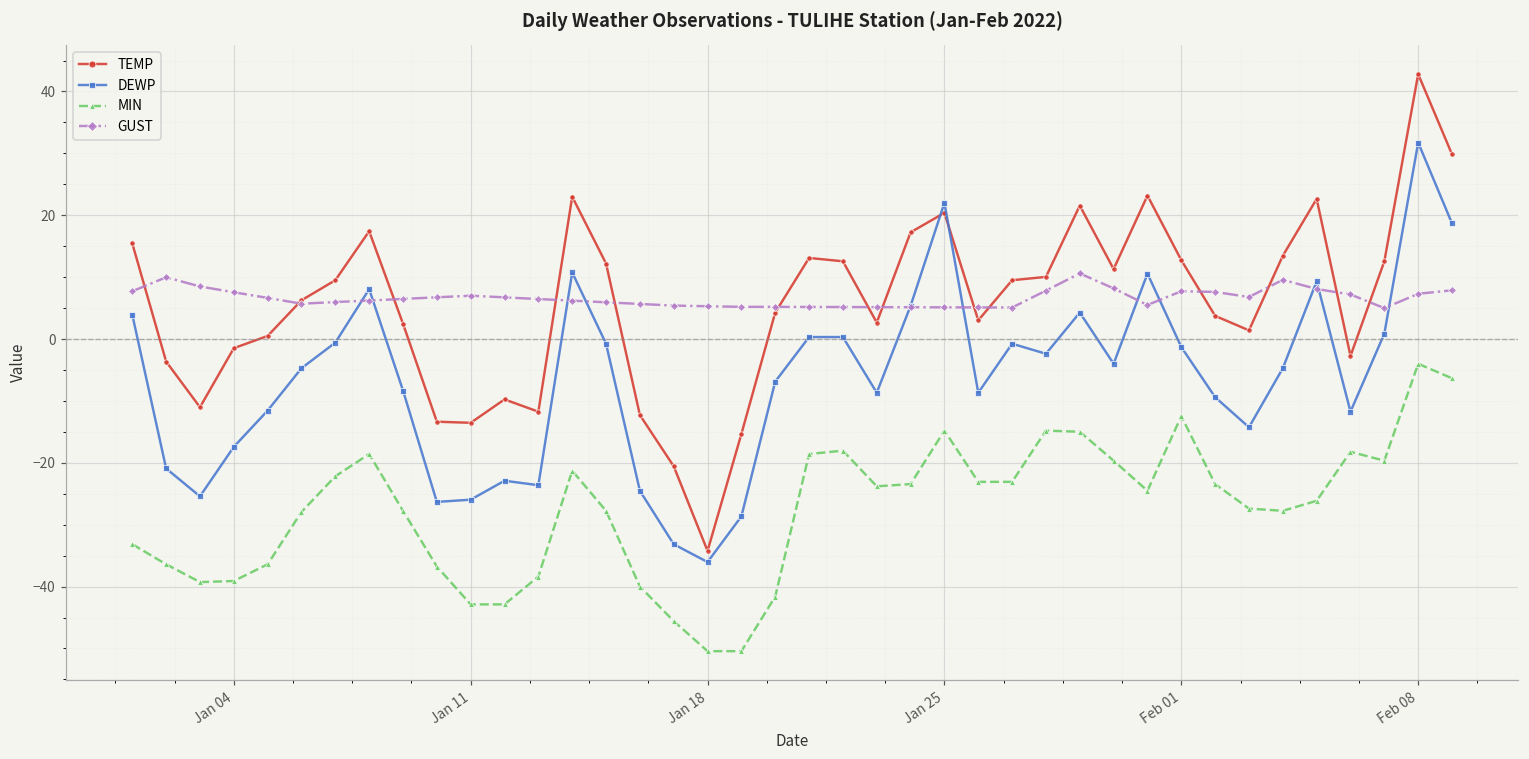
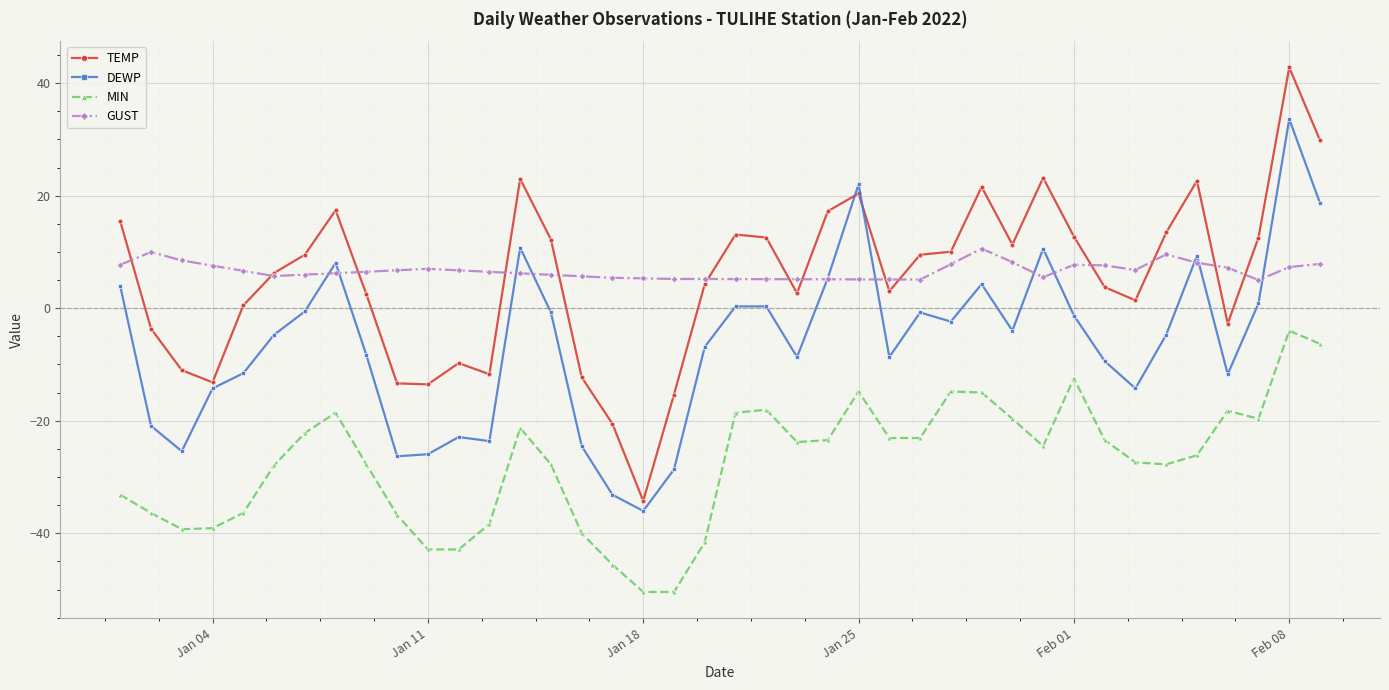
TEMP, Jan 04: -1 -> -13
DEWP, Jan 04: -17 -> -14
DEWP, Feb 08: 32 -> 34
